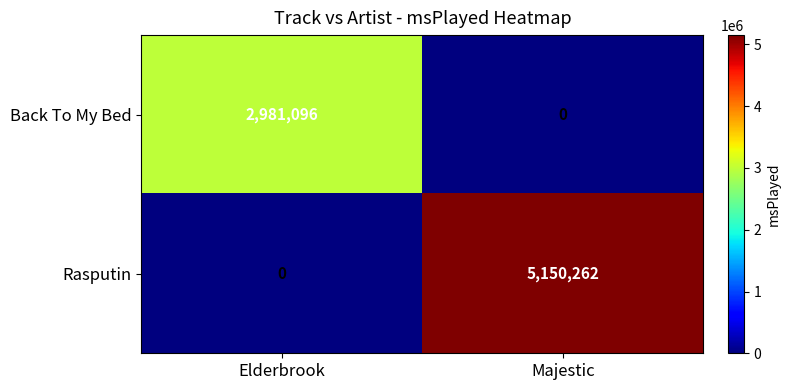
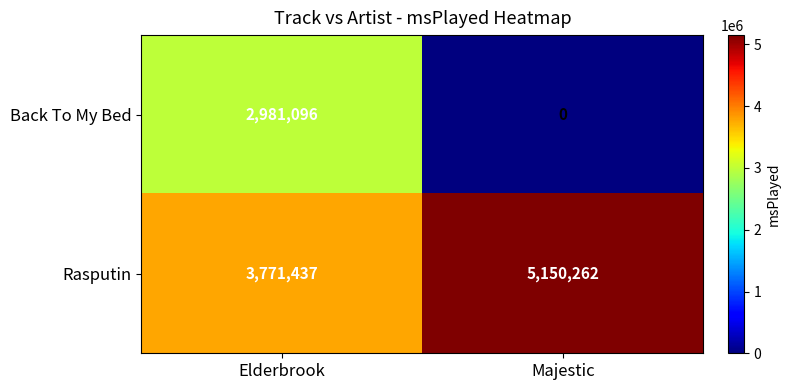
Rasputin, Elderbrook: 0 -> 3,771,437
